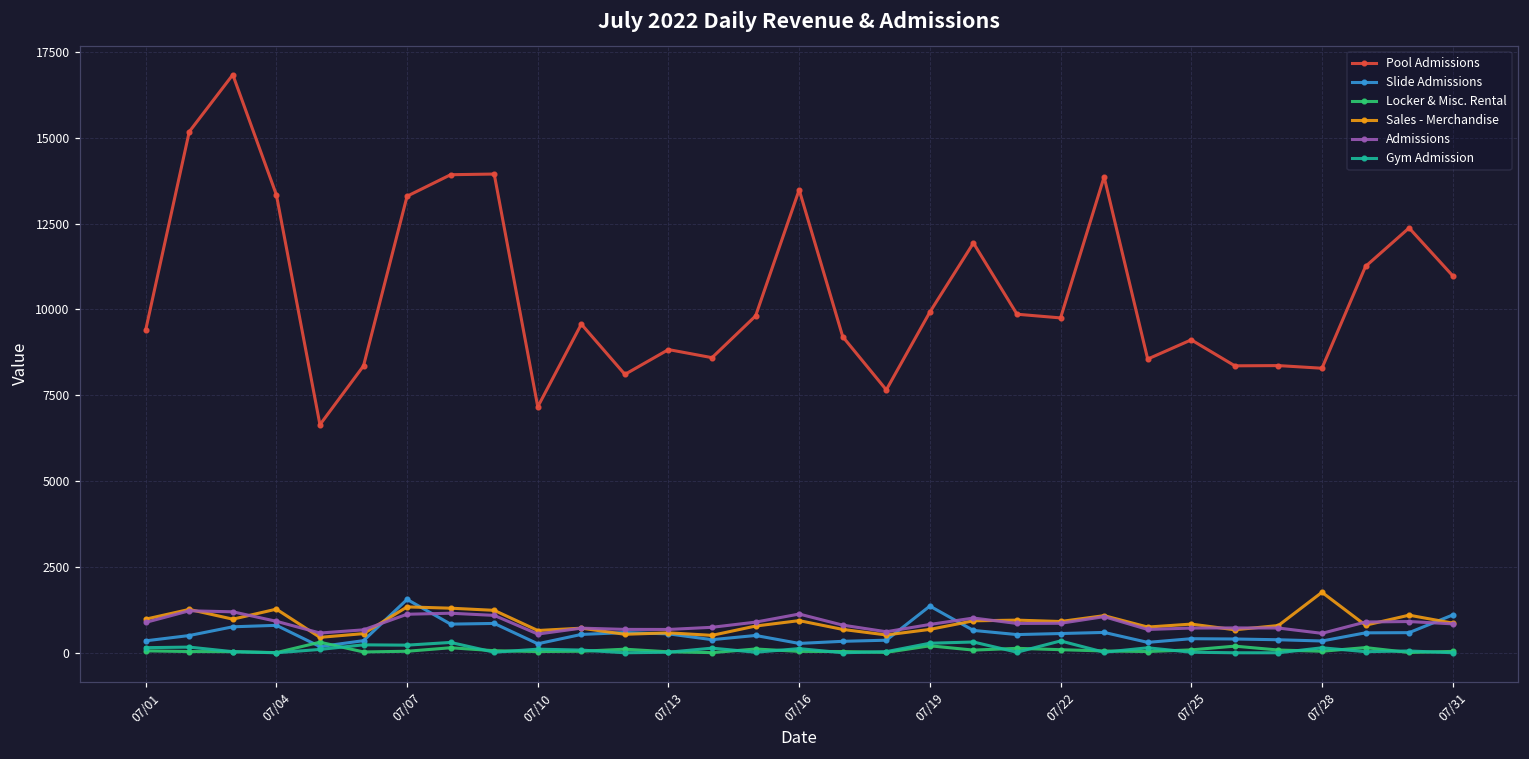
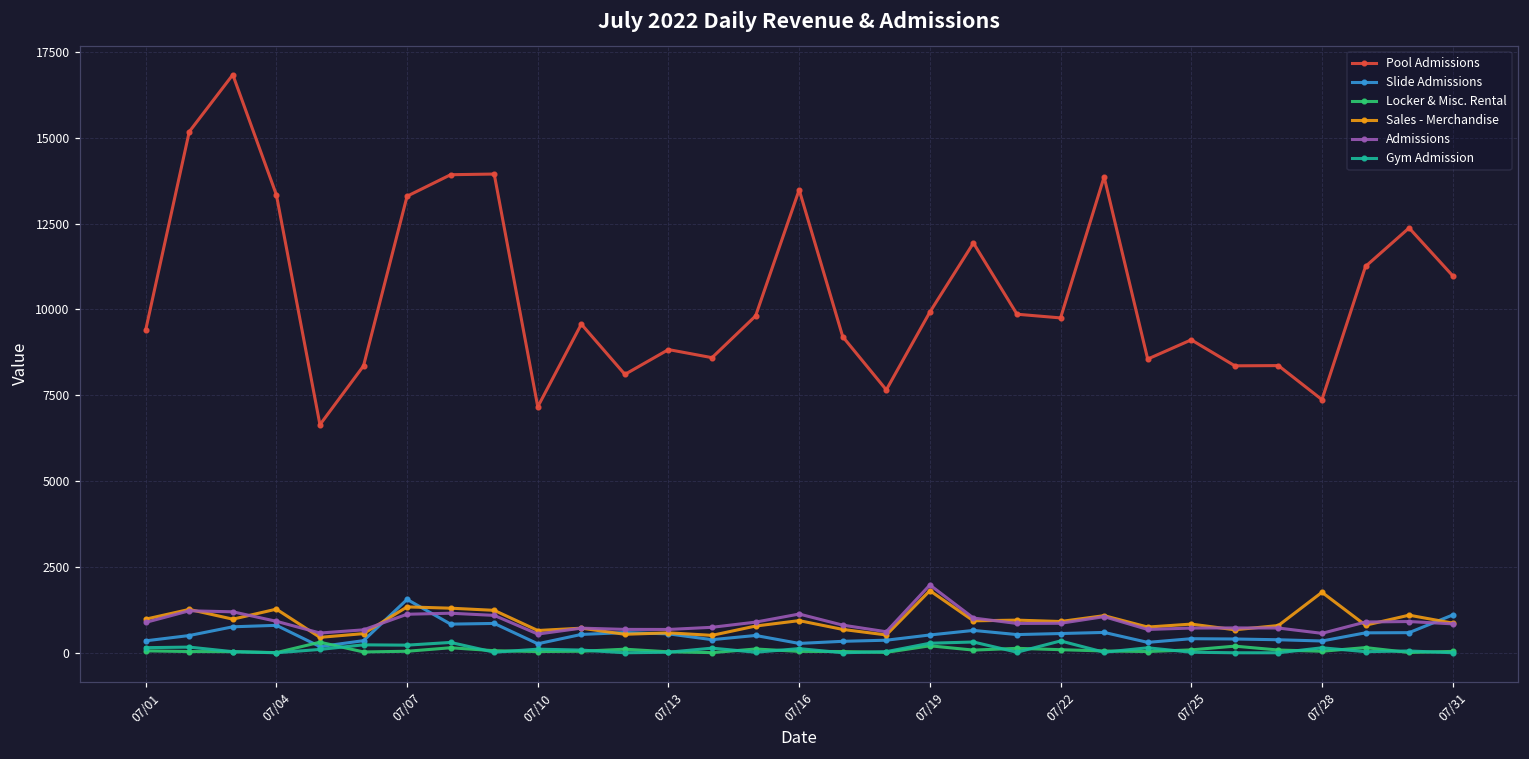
Slide Admissions, 07/19: 1400 -> 500
Sales - Merchandise, 07/19: 700 -> 1800
Admissions, 07/19: 800 -> 2000
Pool Admissions, 07/28: 8300 -> 7400
